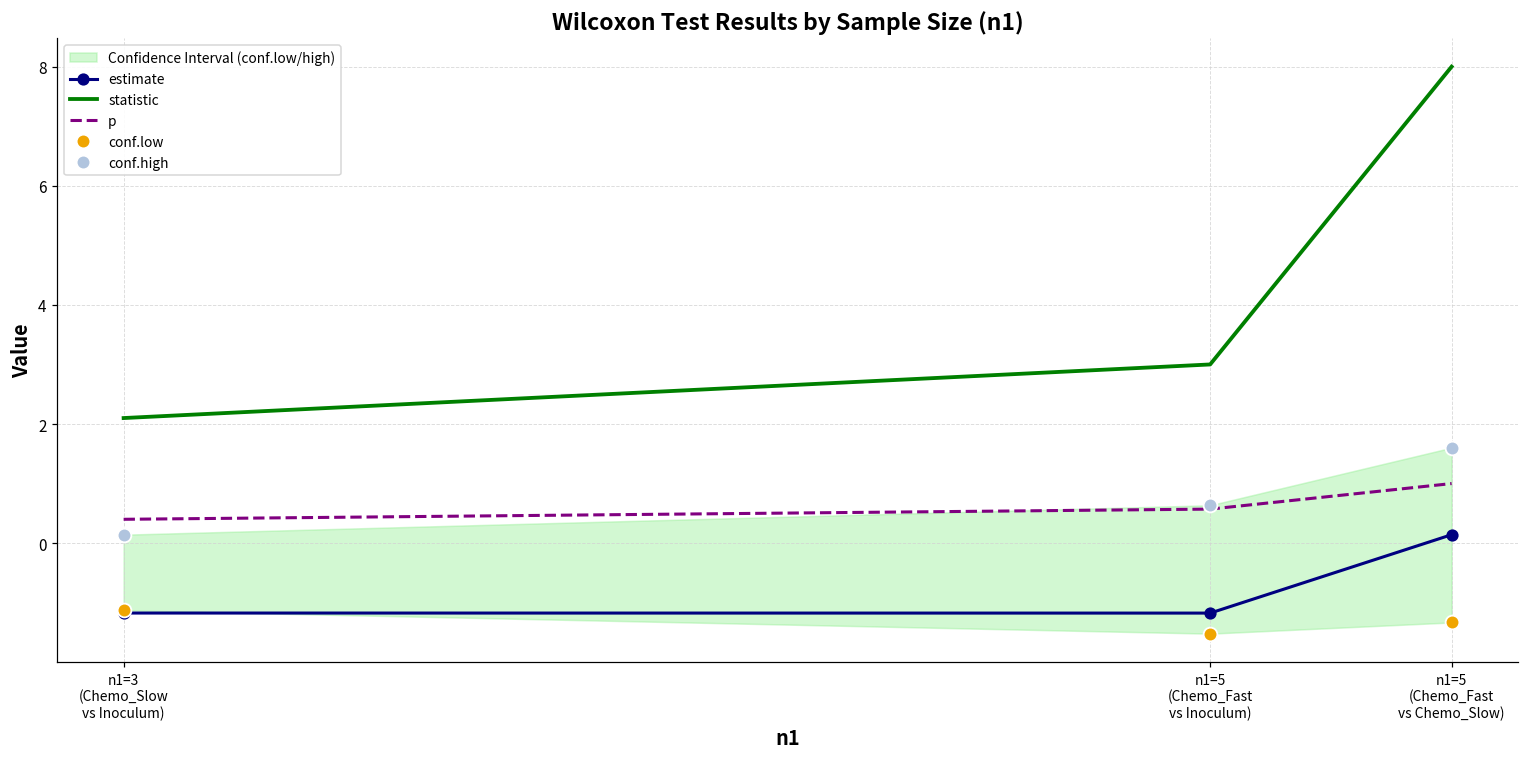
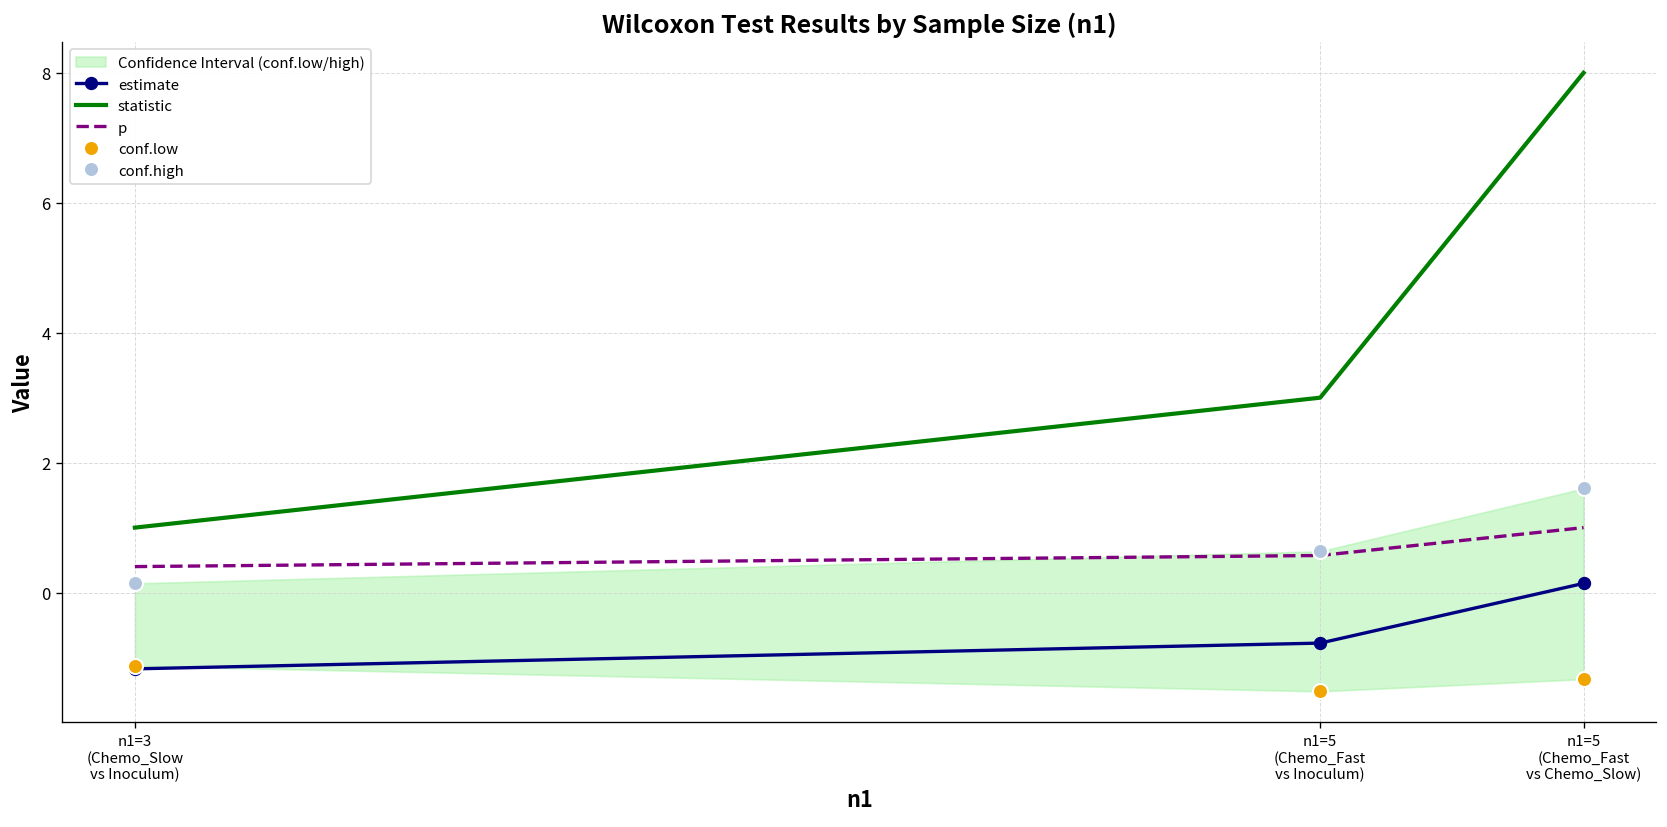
statistic, n1=3 (Chemo_Slow vs Inoculum): 2.1 -> 1.0
estimate, n1=5 (Chemo_Fast vs Inoculum): -1.2 -> -0.8
